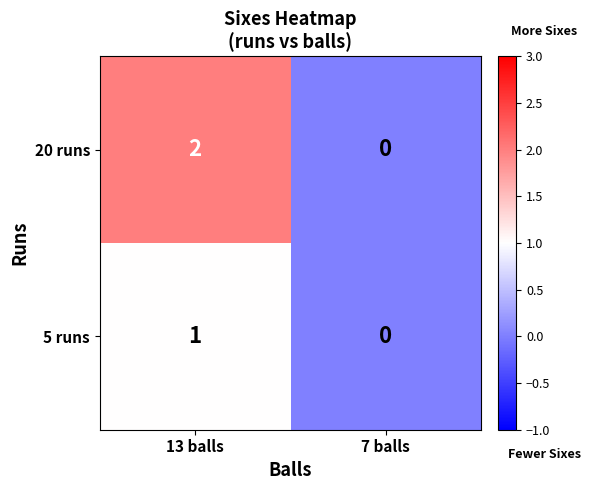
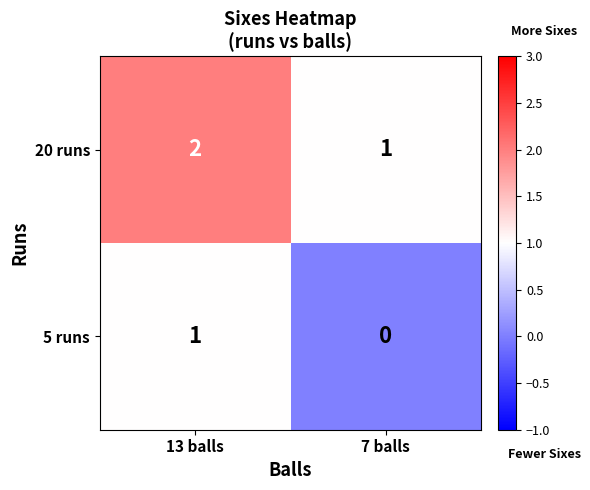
20 runs, 7 balls: 0 -> 1
